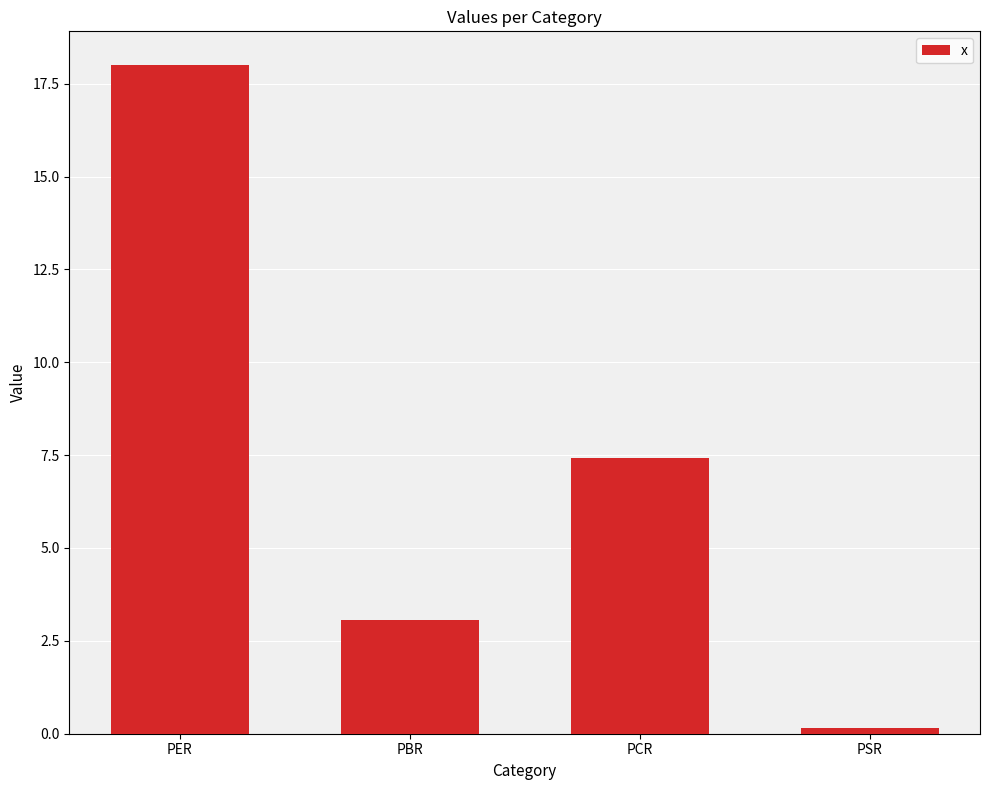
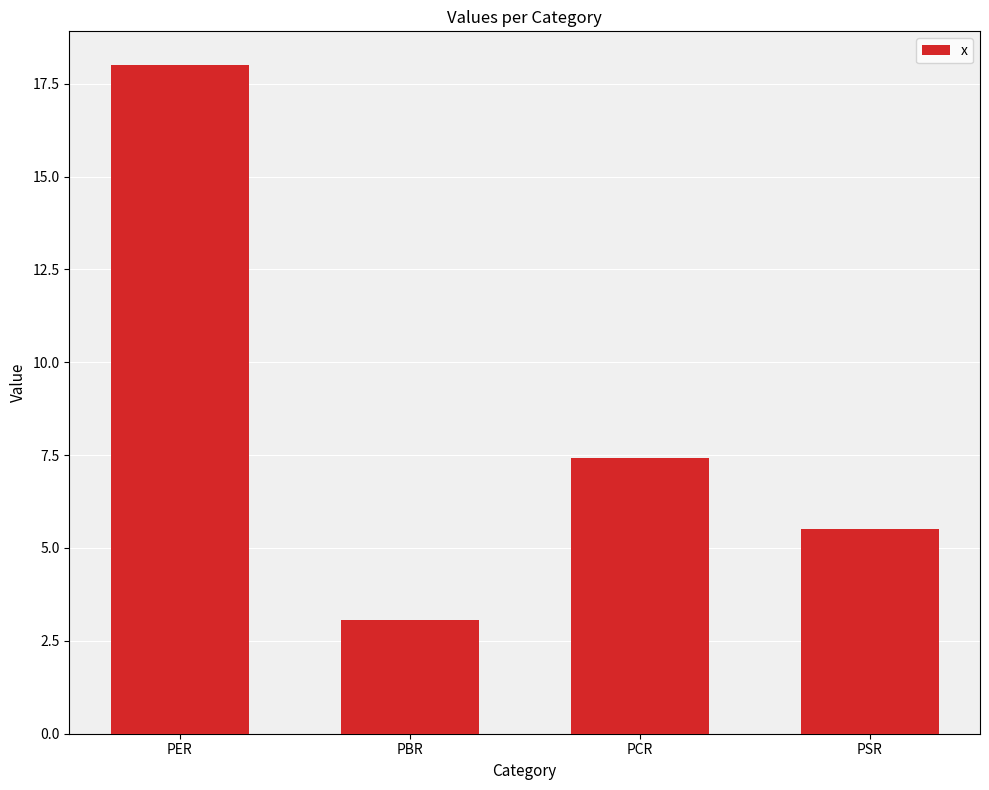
PSR: 0.2 -> 5.5
